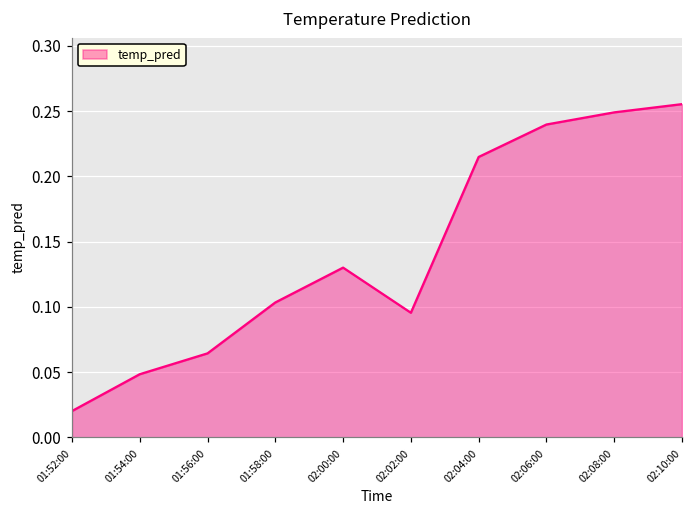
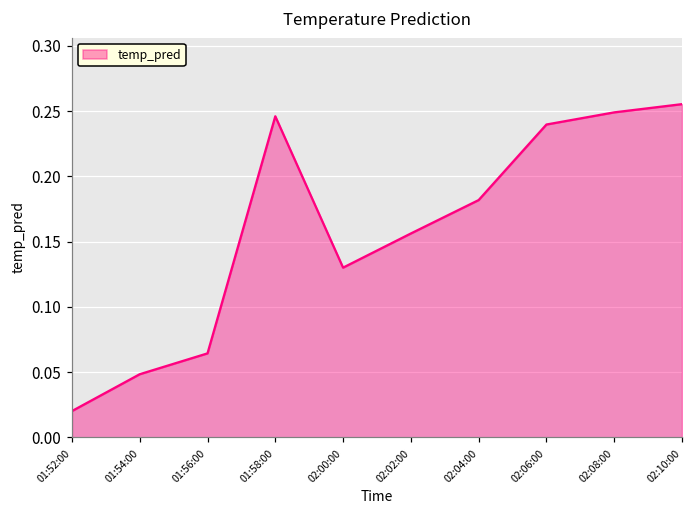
01:58:00: 0.103 -> 0.246
02:02:00: 0.095 -> 0.156
02:04:00: 0.215 -> 0.182
